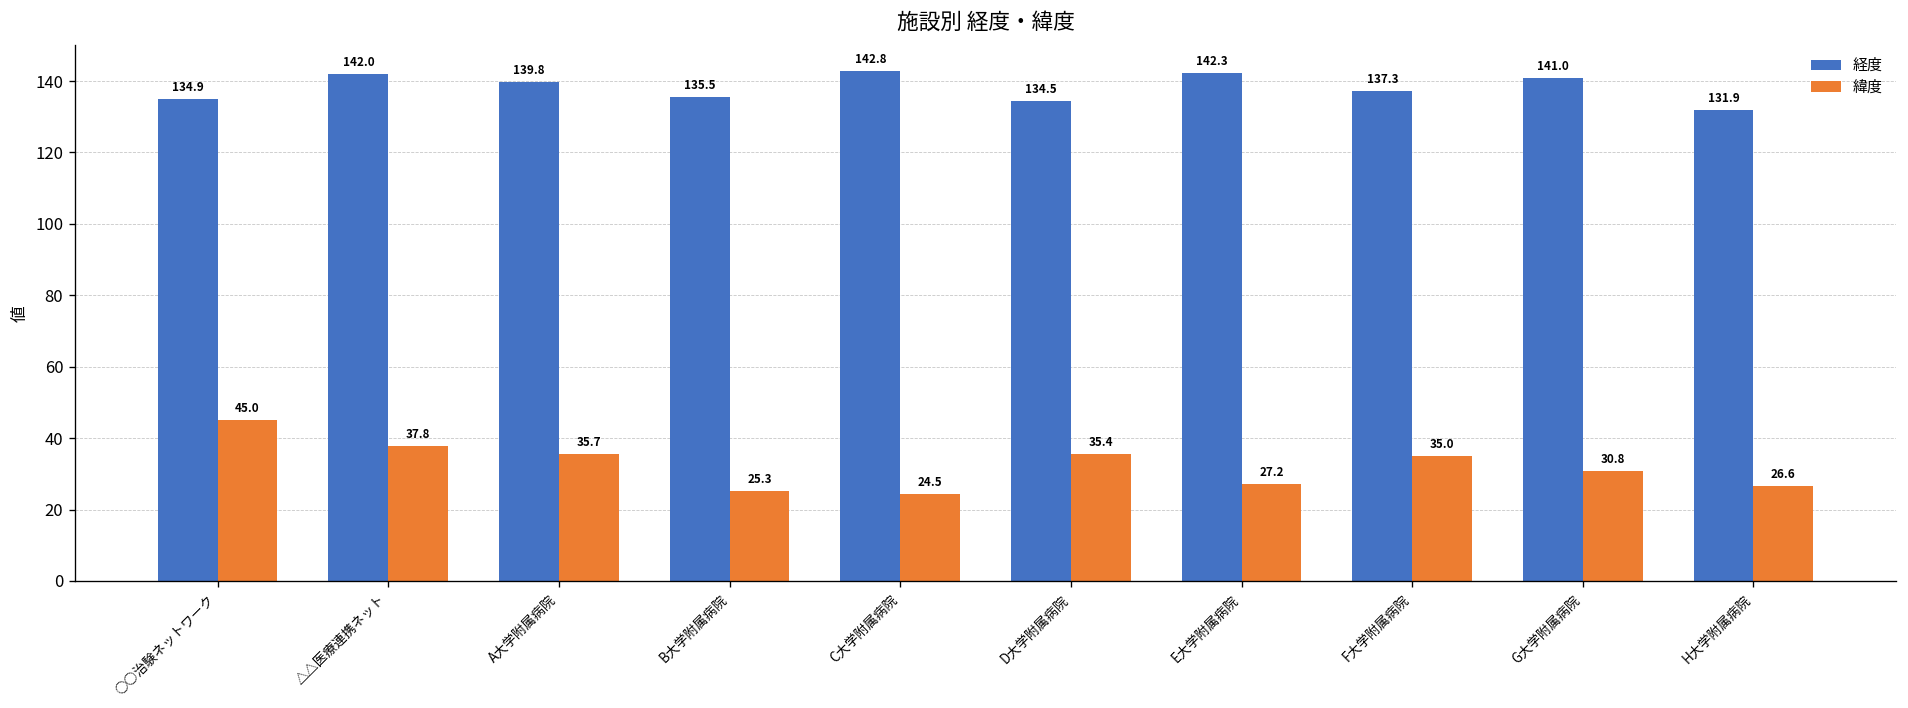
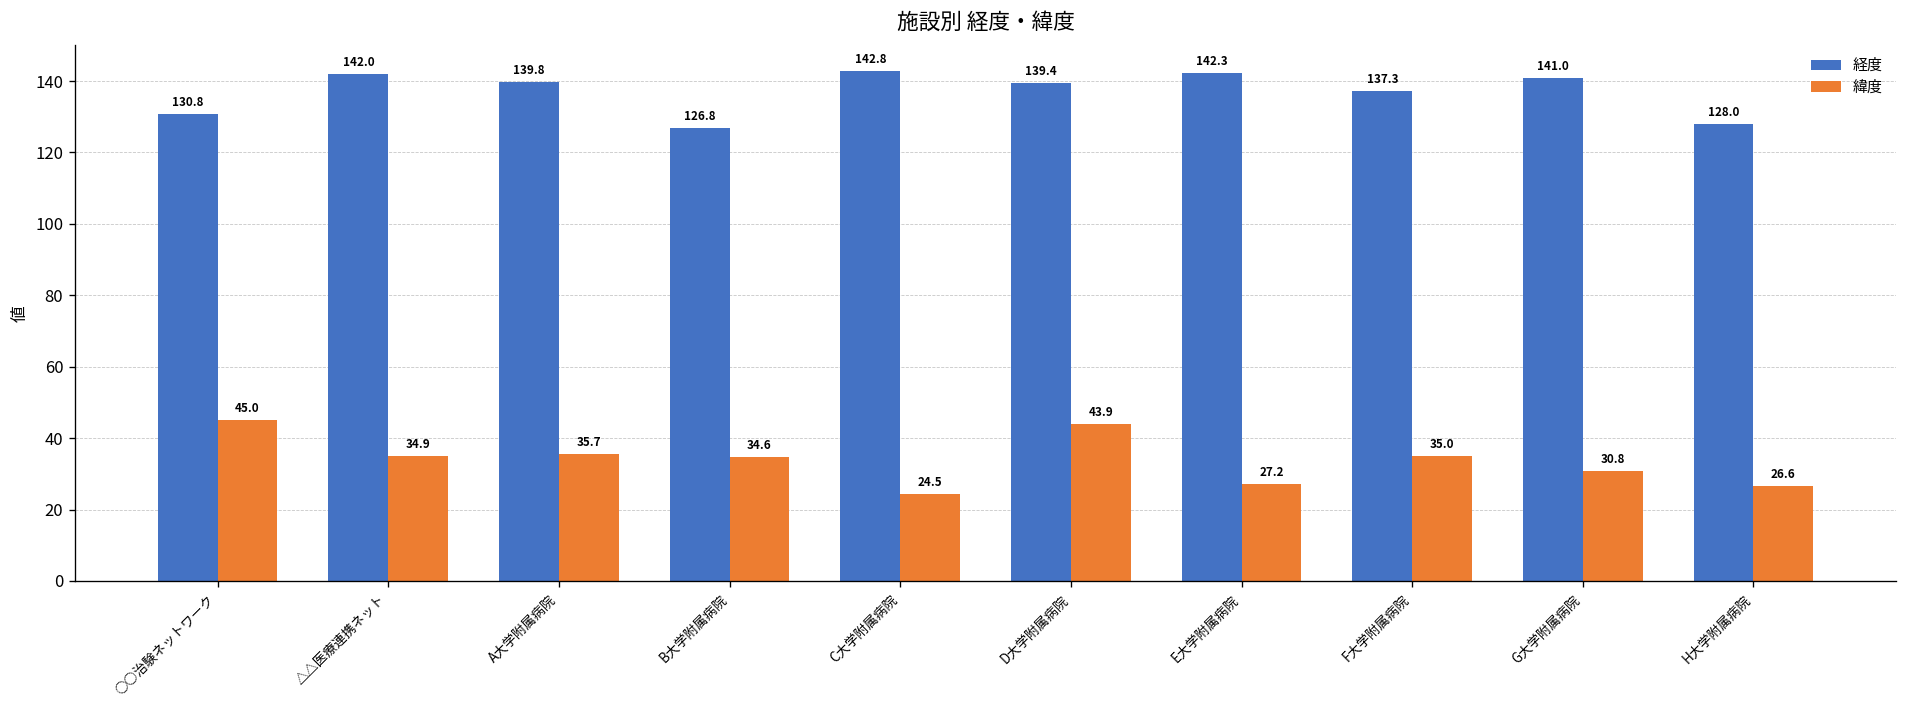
経度, ○○治験ネットワーク: 134.9 -> 130.8
緯度, △△医療連携ネット: 37.8 -> 34.9
経度, B大学附属病院: 135.5 -> 126.8
緯度, B大学附属病院: 25.3 -> 34.6
経度, D大学附属病院: 134.5 -> 139.4
緯度, D大学附属病院: 35.4 -> 43.9
経度, H大学附属病院: 131.9 -> 128.0
